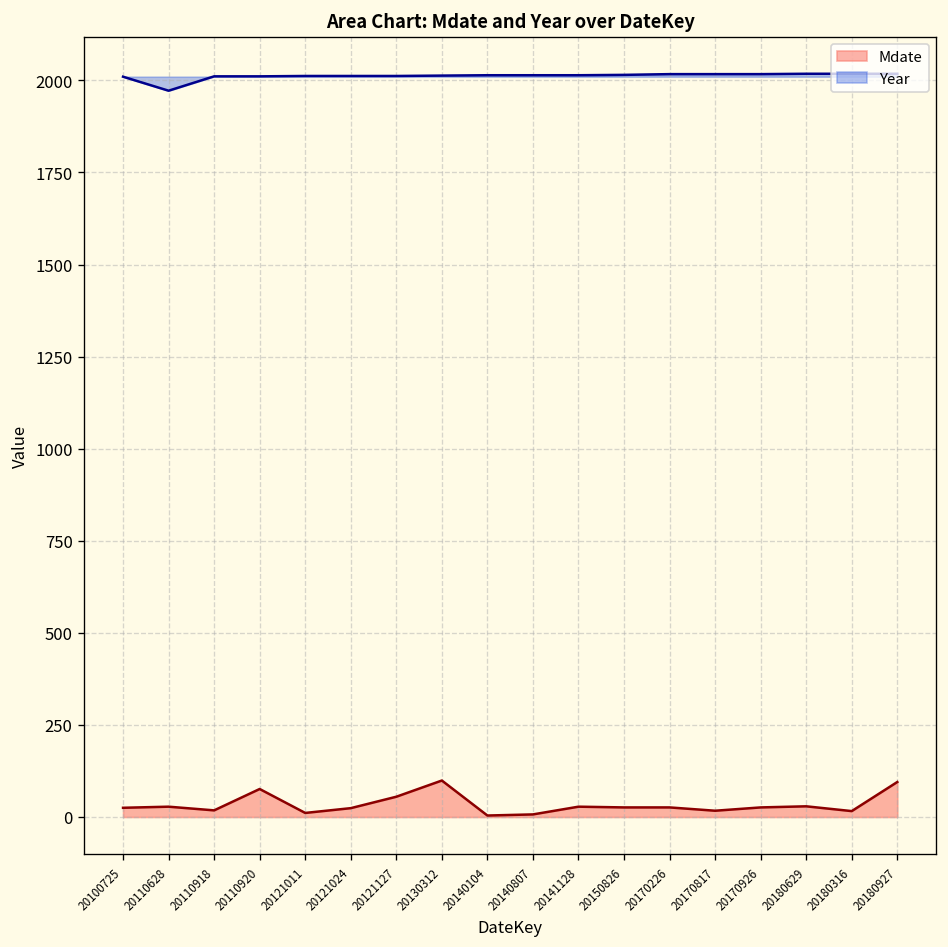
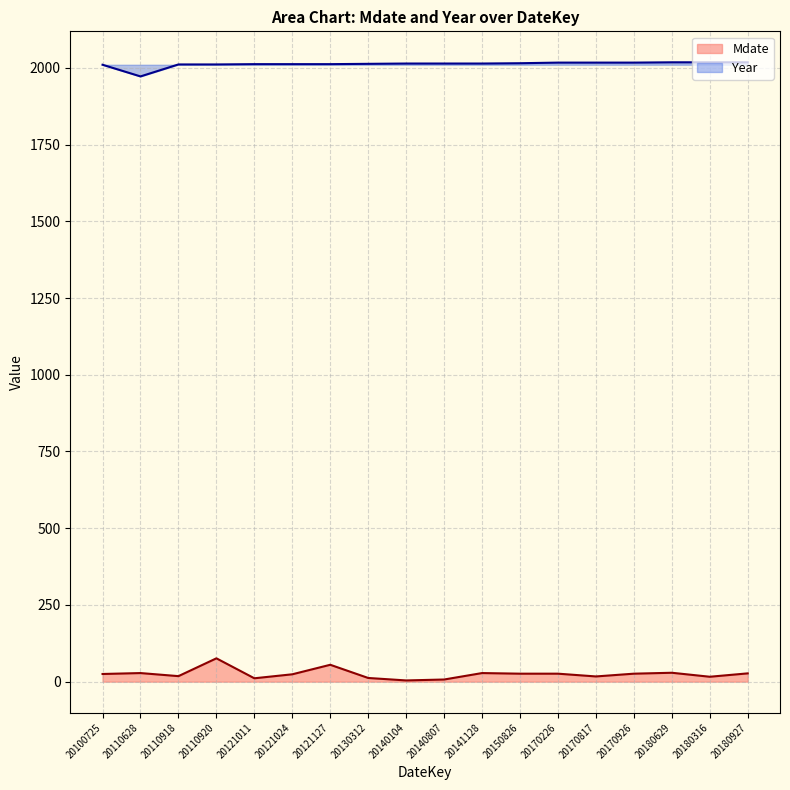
Mdate, 20130312: 100 -> 10
Mdate, 20180927: 100 -> 30
